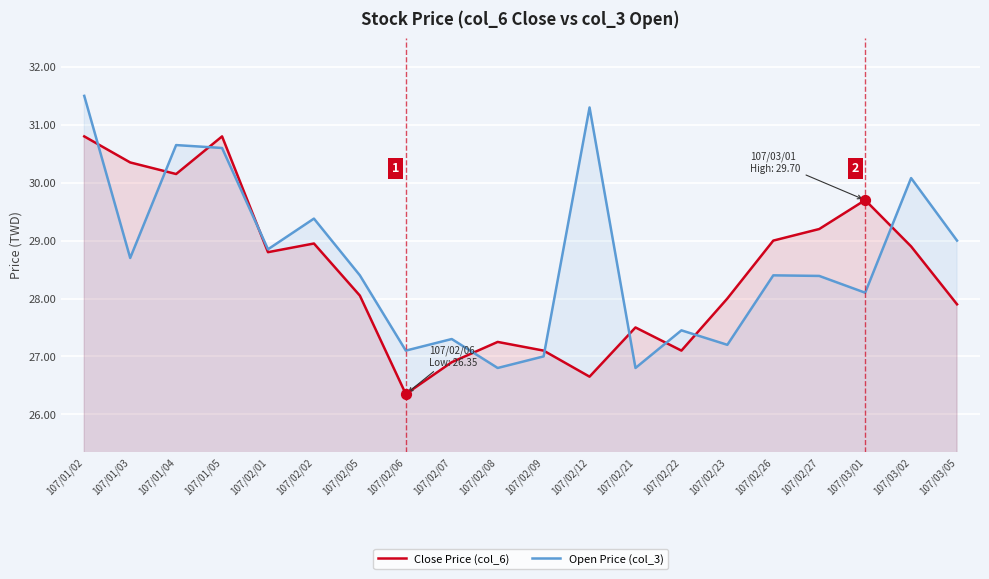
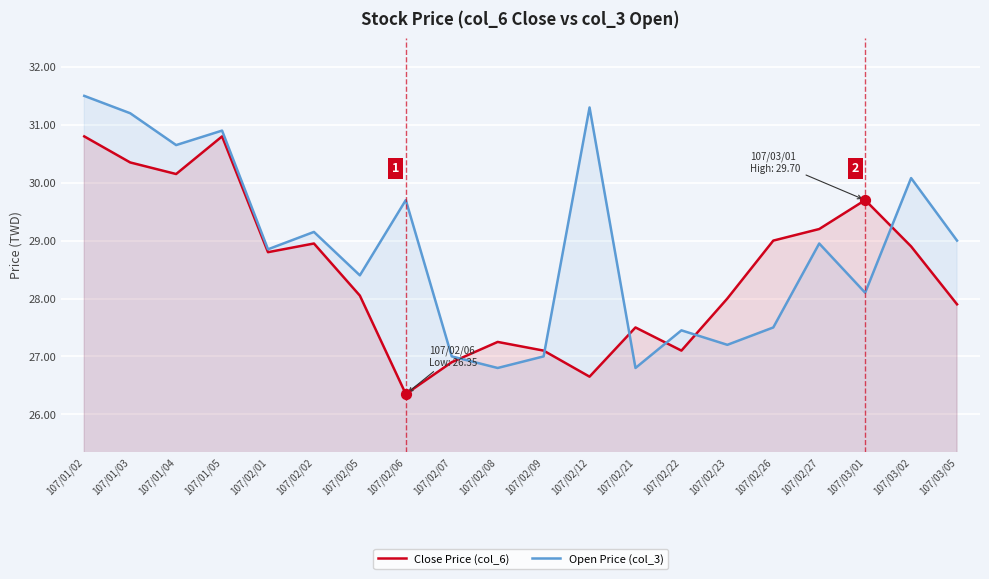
Open Price (col_3), 107/01/03: 28.7 -> 31.2
Open Price (col_3), 107/01/05: 30.6 -> 30.9
Open Price (col_3), 107/02/02: 29.4 -> 29.2
Open Price (col_3), 107/02/06: 27.1 -> 29.7
Open Price (col_3), 107/02/07: 27.3 -> 27.0
Open Price (col_3), 107/02/26: 28.4 -> 27.5
Open Price (col_3), 107/02/27: 28.4 -> 29.0
